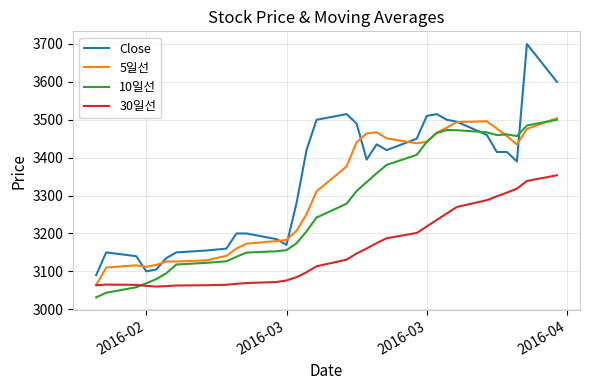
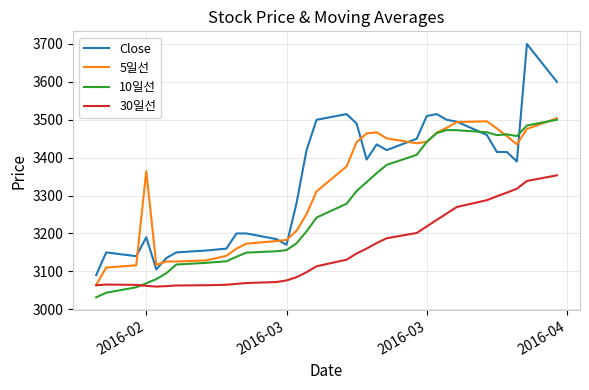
Close, 2016-02: 3100 -> 3190
5일선, 2016-02: 3110 -> 3360
